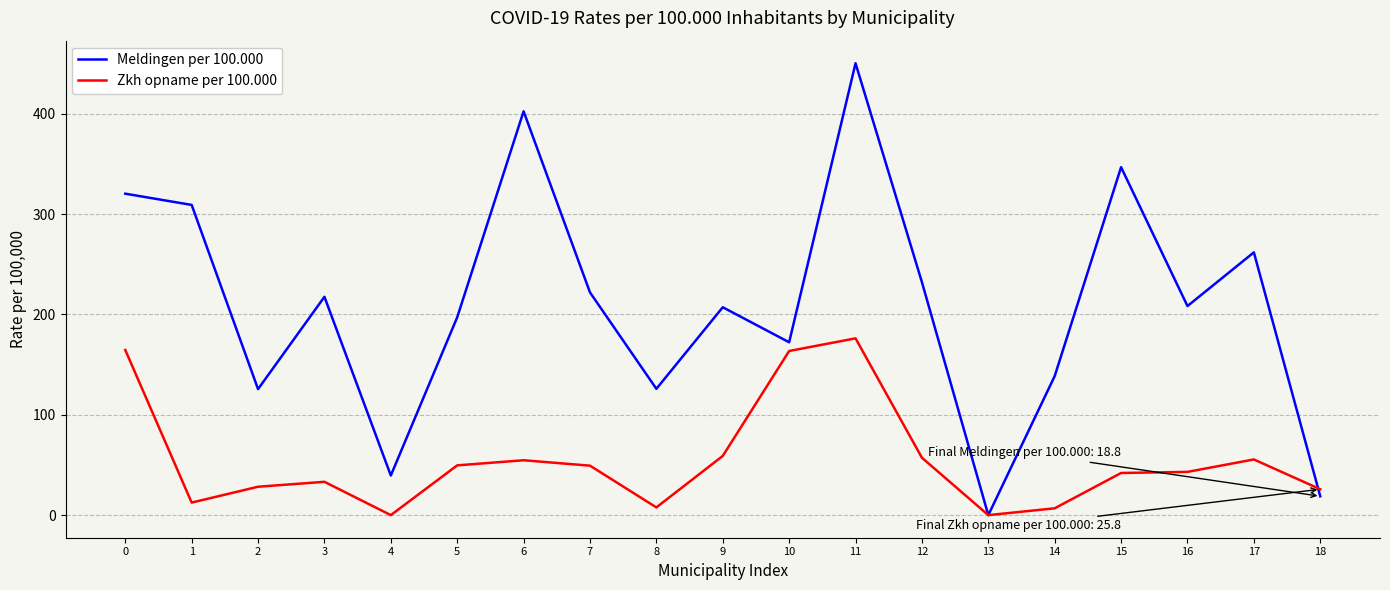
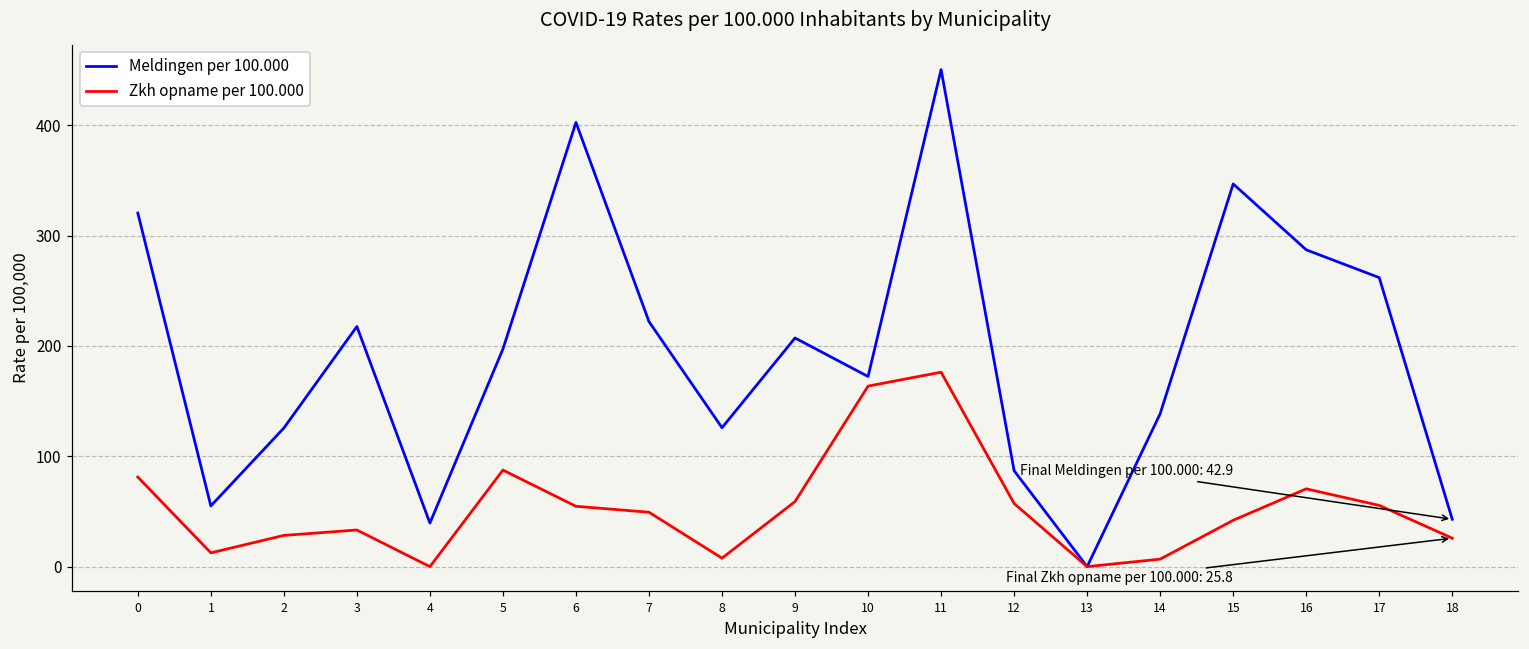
Zkh opname per 100.000, 0: 165 -> 81
Meldingen per 100.000, 1: 309 -> 55
Zkh opname per 100.000, 5: 50 -> 88
Meldingen per 100.000, 12: 232 -> 87
Meldingen per 100.000, 16: 208 -> 287
Zkh opname per 100.000, 16: 43 -> 71
Meldingen per 100.000, 18: 18.8 -> 42.9
